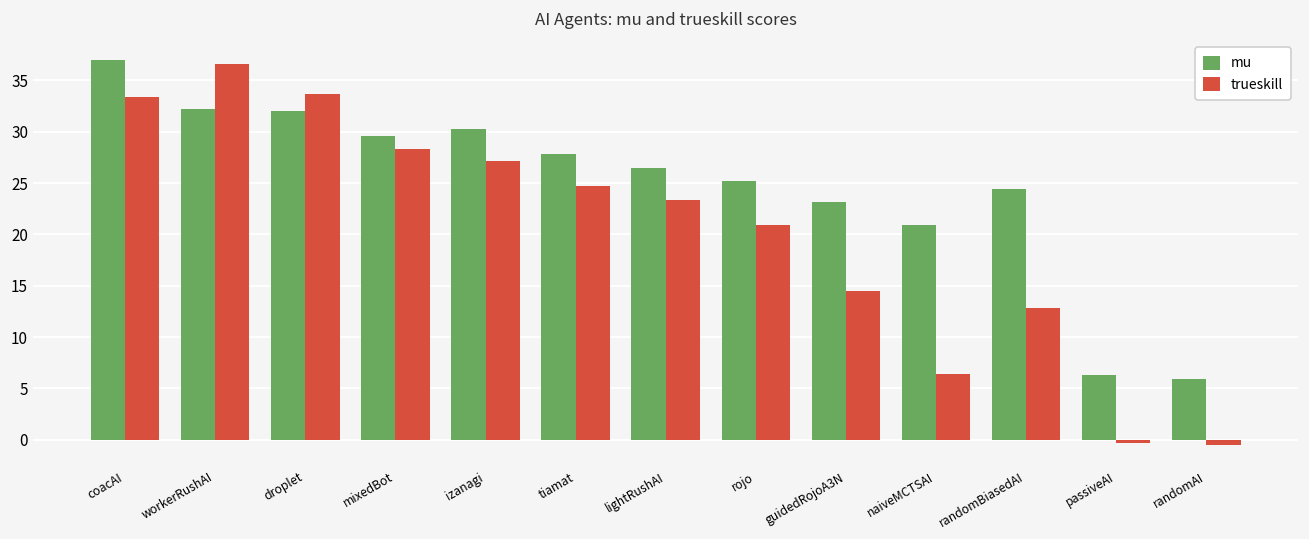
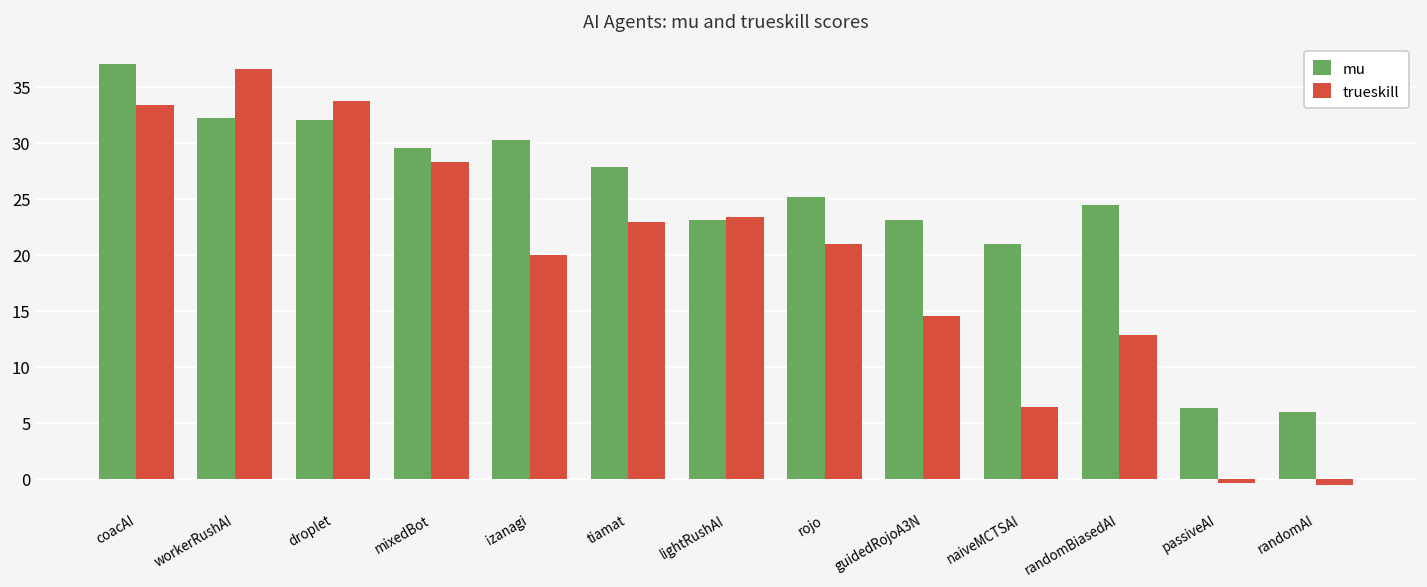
trueskill, izanagi: 27 -> 20
trueskill, tiamat: 25 -> 23
mu, lightRushAI: 26 -> 23
